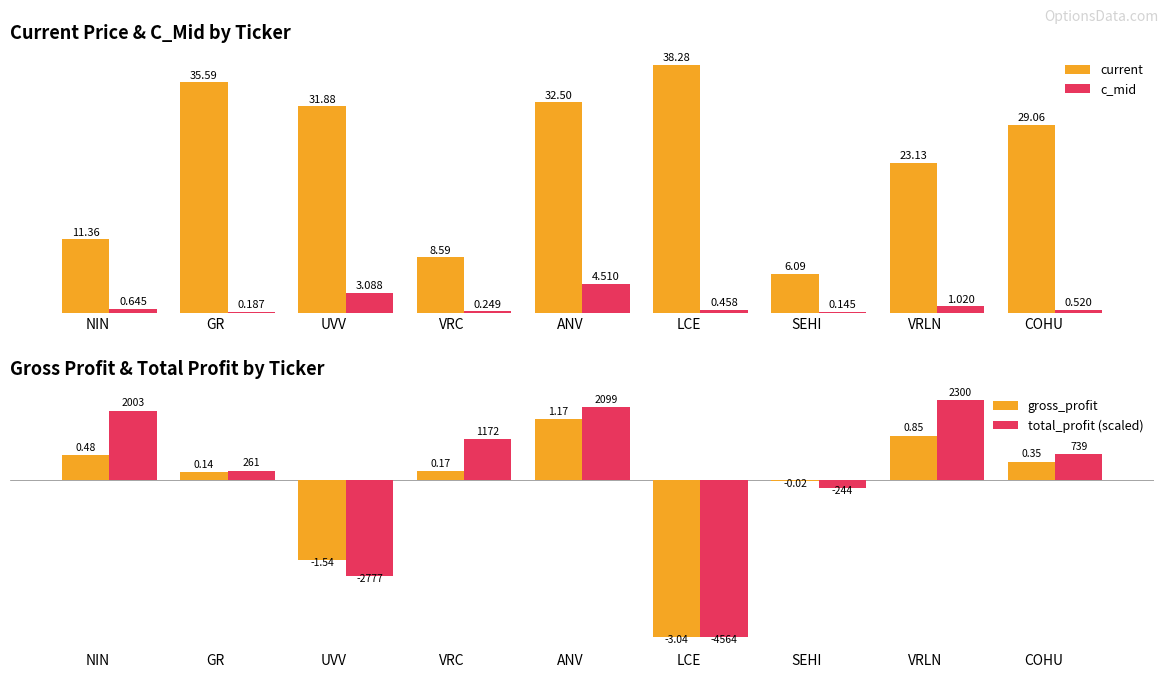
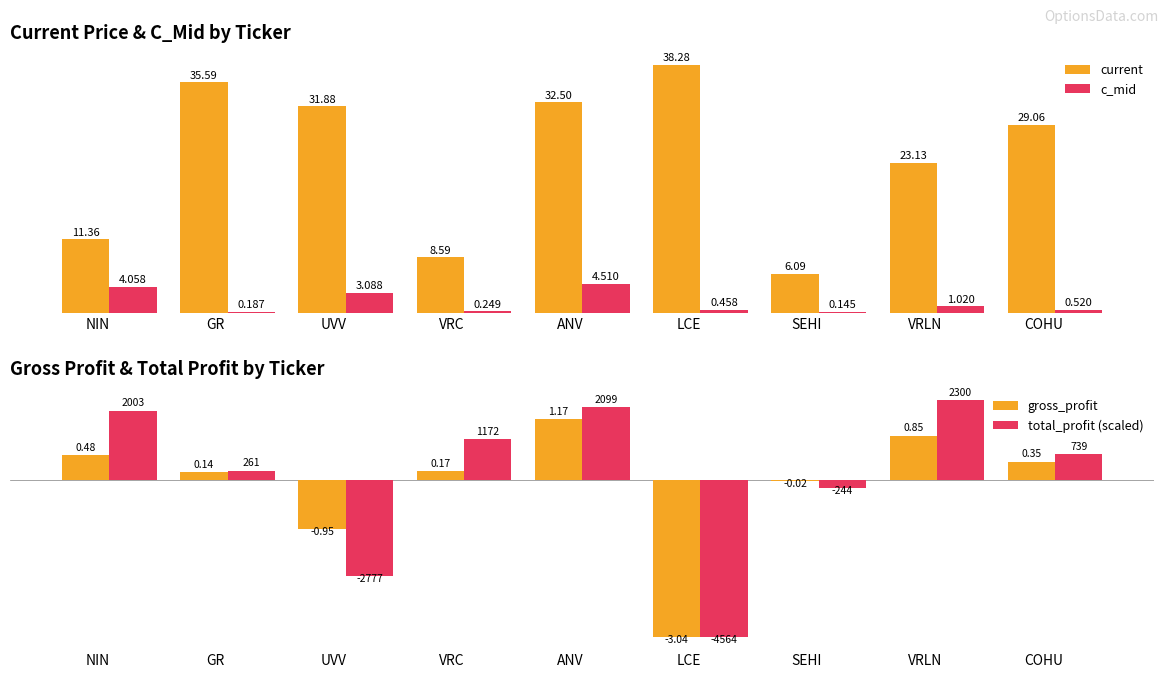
Current Price & C_Mid by Ticker, c_mid, NIN: 0.645 -> 4.058
Gross Profit & Total Profit by Ticker, gross_profit, UVV: -1.54 -> -0.95
